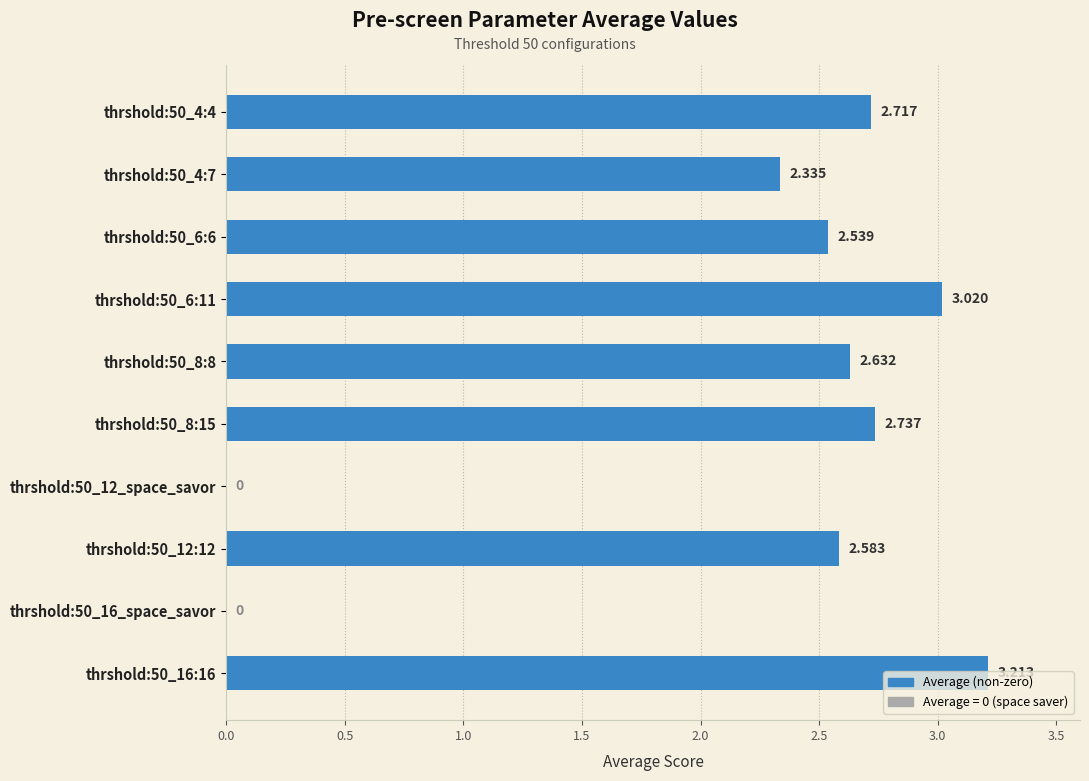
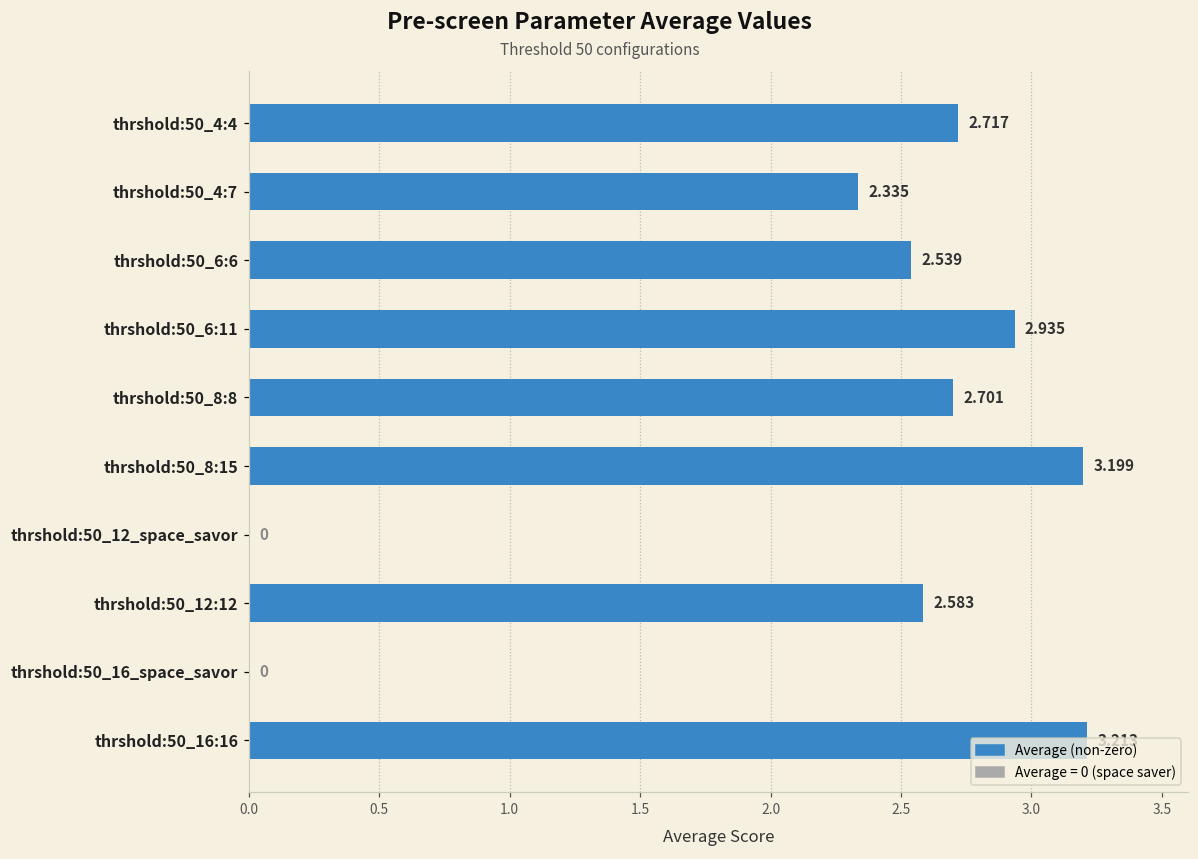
thrshold:50_6:11: 3.020 -> 2.935
thrshold:50_8:8: 2.632 -> 2.701
thrshold:50_8:15: 2.737 -> 3.199
